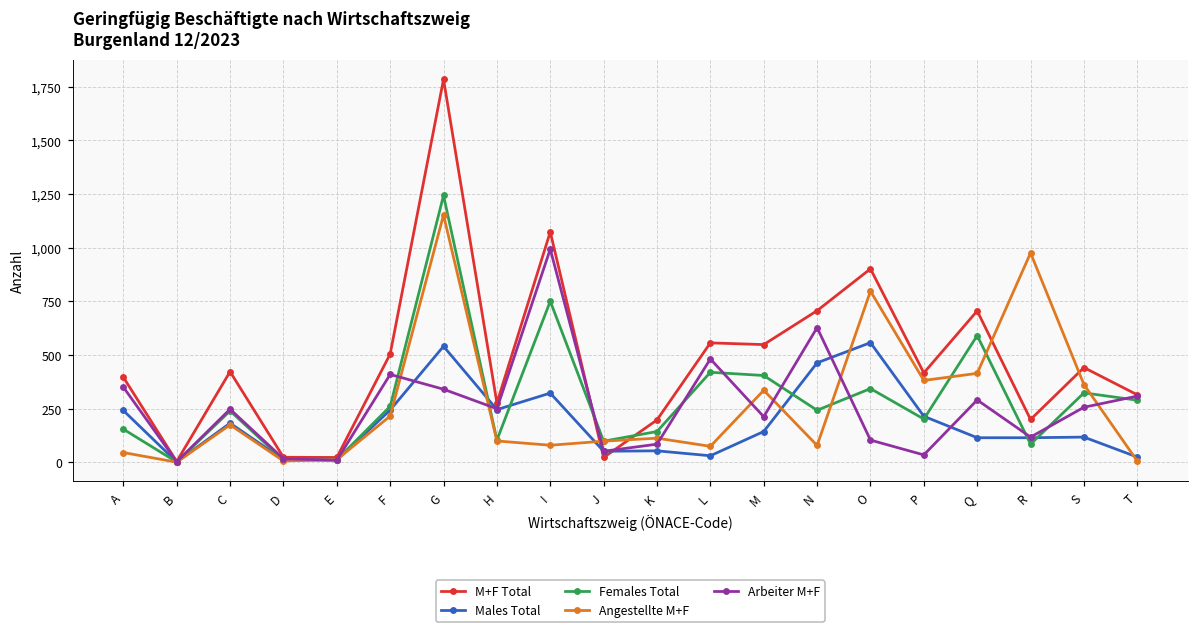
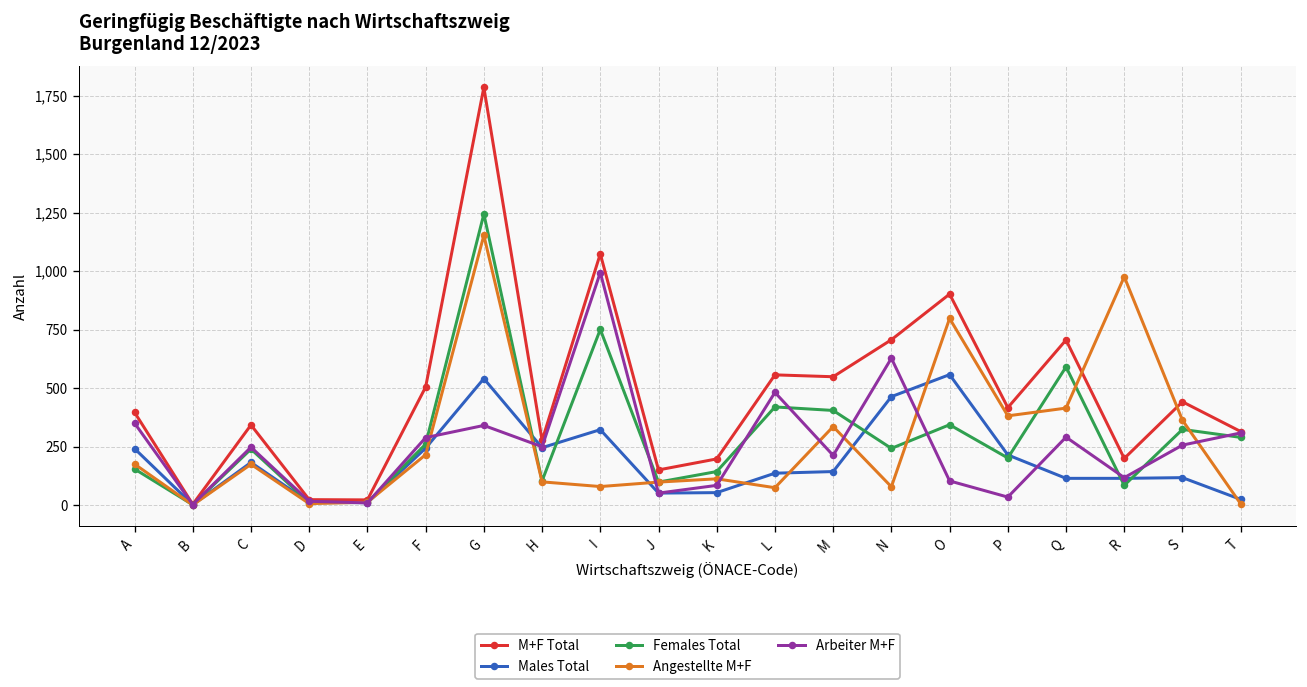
Angestellte M+F, A: 50 -> 180
M+F Total, C: 420 -> 340
Arbeiter M+F, F: 410 -> 290
M+F Total, J: 20 -> 150
Males Total, L: 30 -> 140
